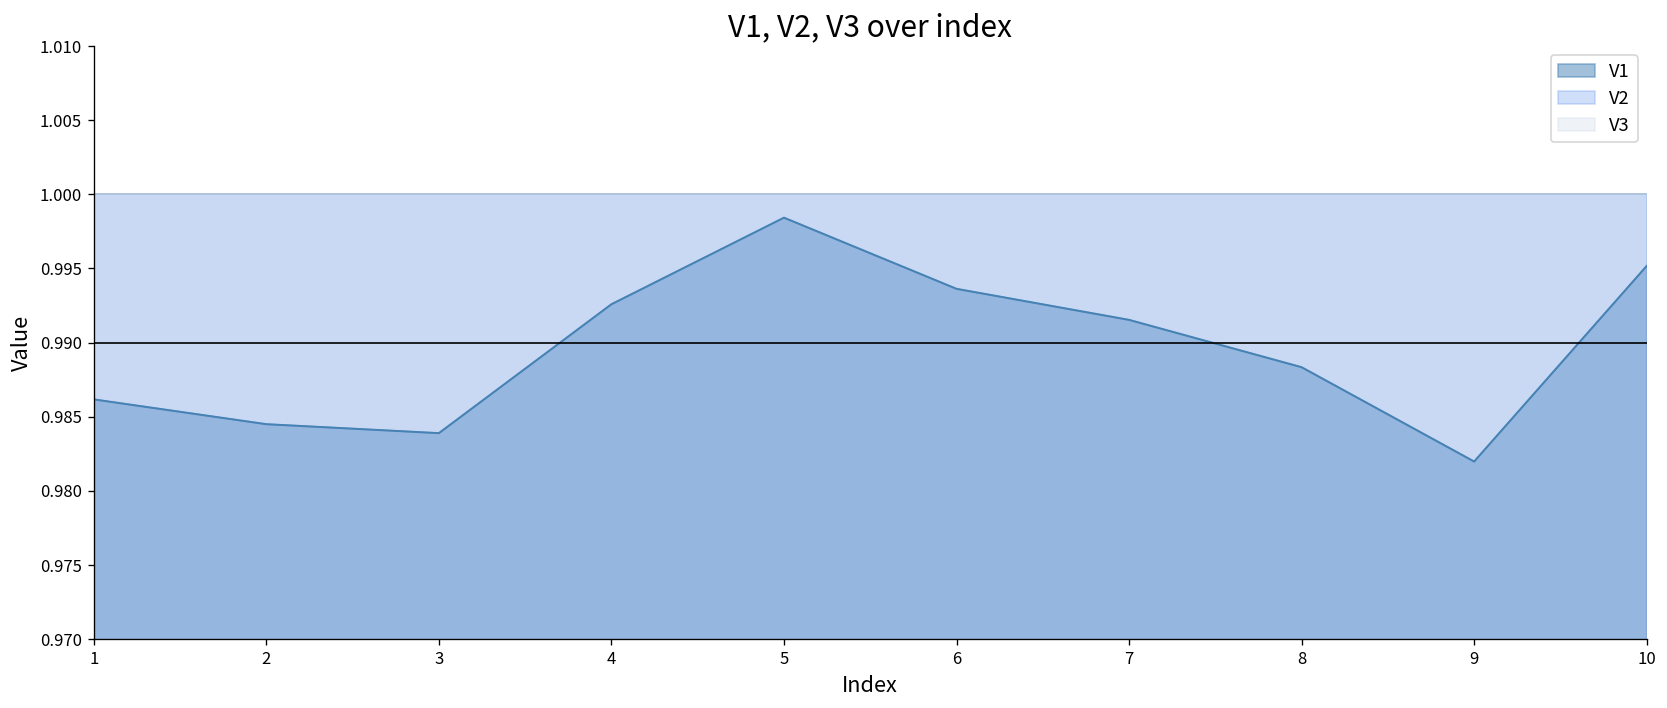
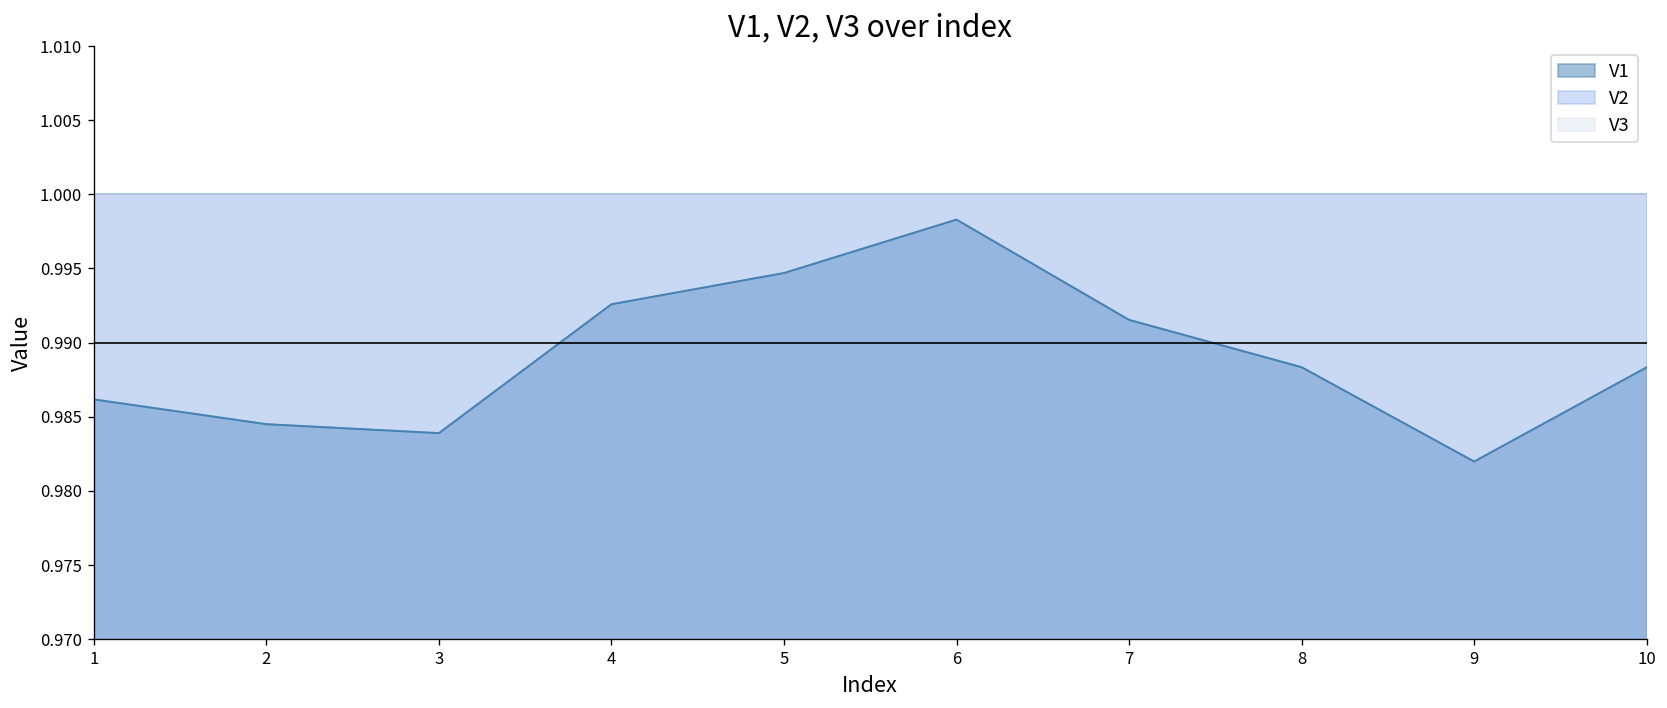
V1, 5: 0.9984 -> 0.9947
V1, 6: 0.9936 -> 0.9983
V1, 10: 0.9952 -> 0.9883
